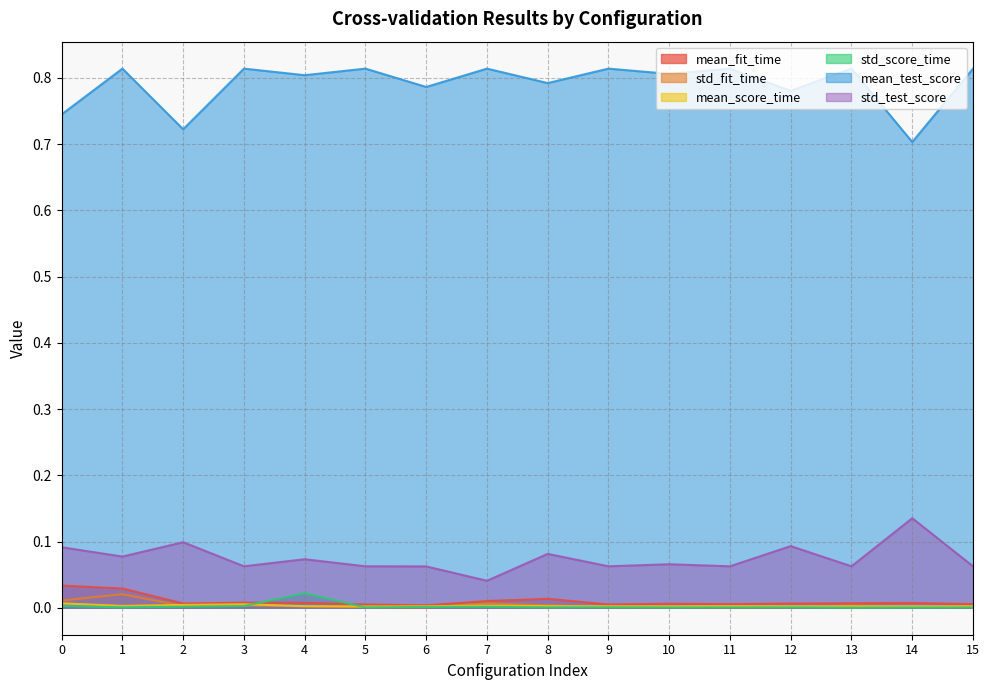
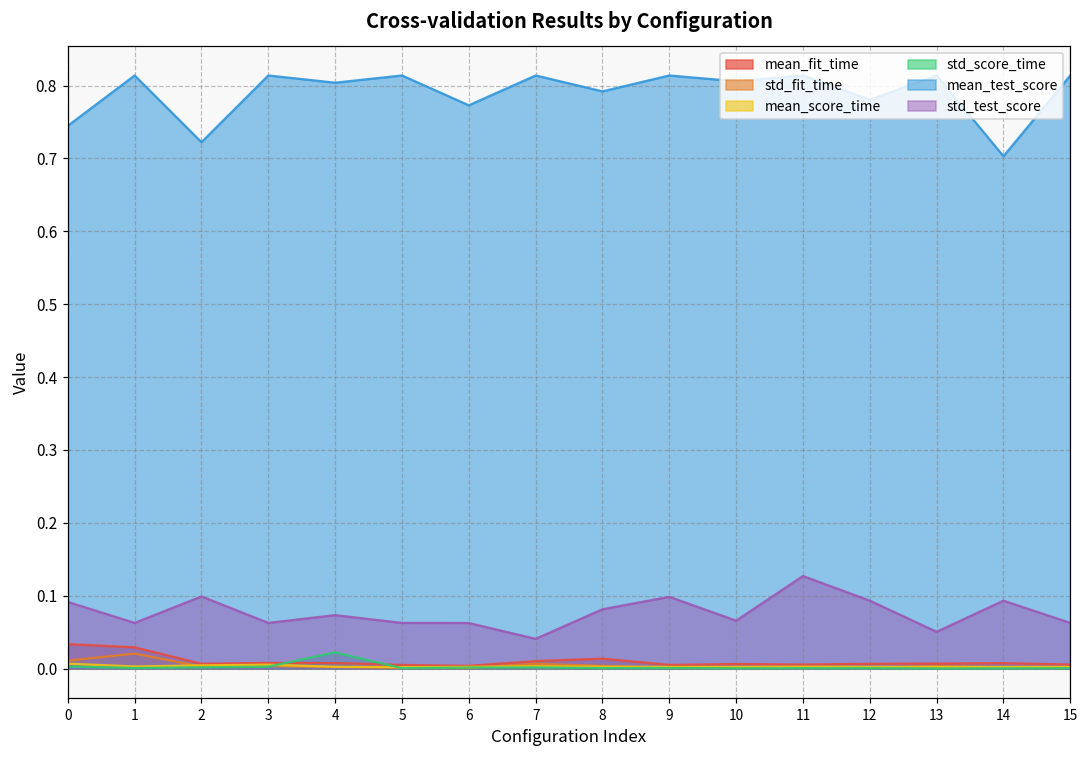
std_test_score, 1: 0.08 -> 0.06
mean_test_score, 6: 0.79 -> 0.77
std_test_score, 9: 0.06 -> 0.10
std_test_score, 11: 0.06 -> 0.13
std_test_score, 13: 0.06 -> 0.05
std_test_score, 14: 0.14 -> 0.09
